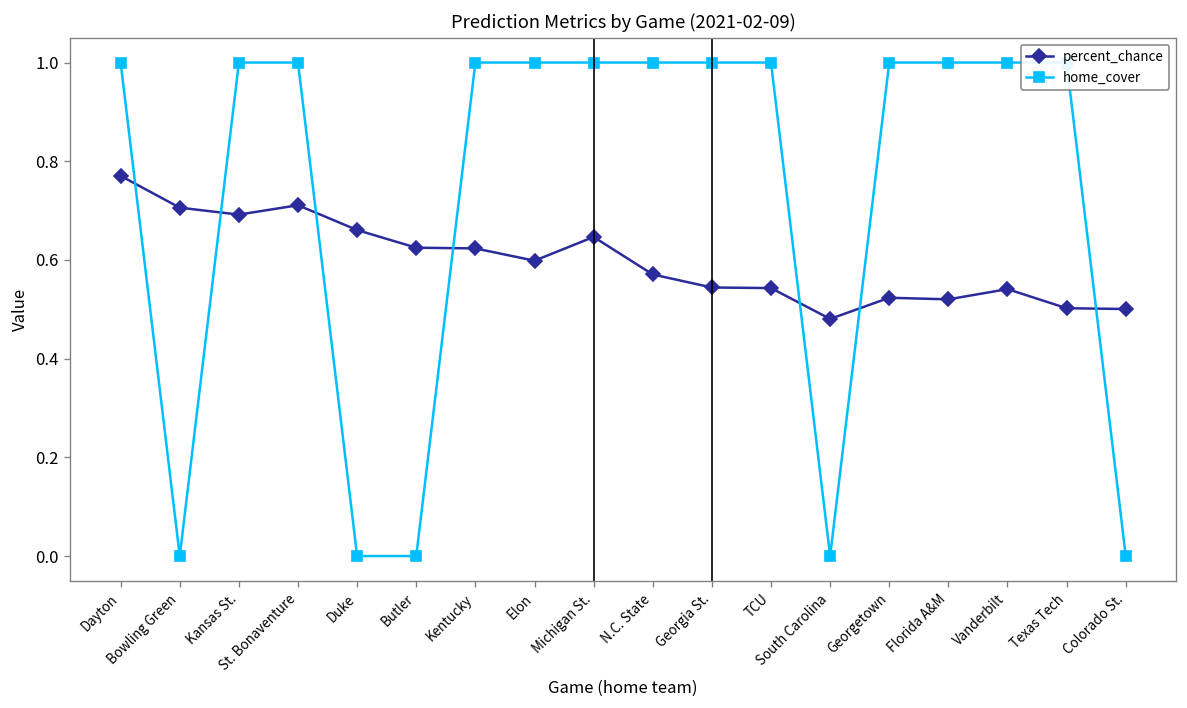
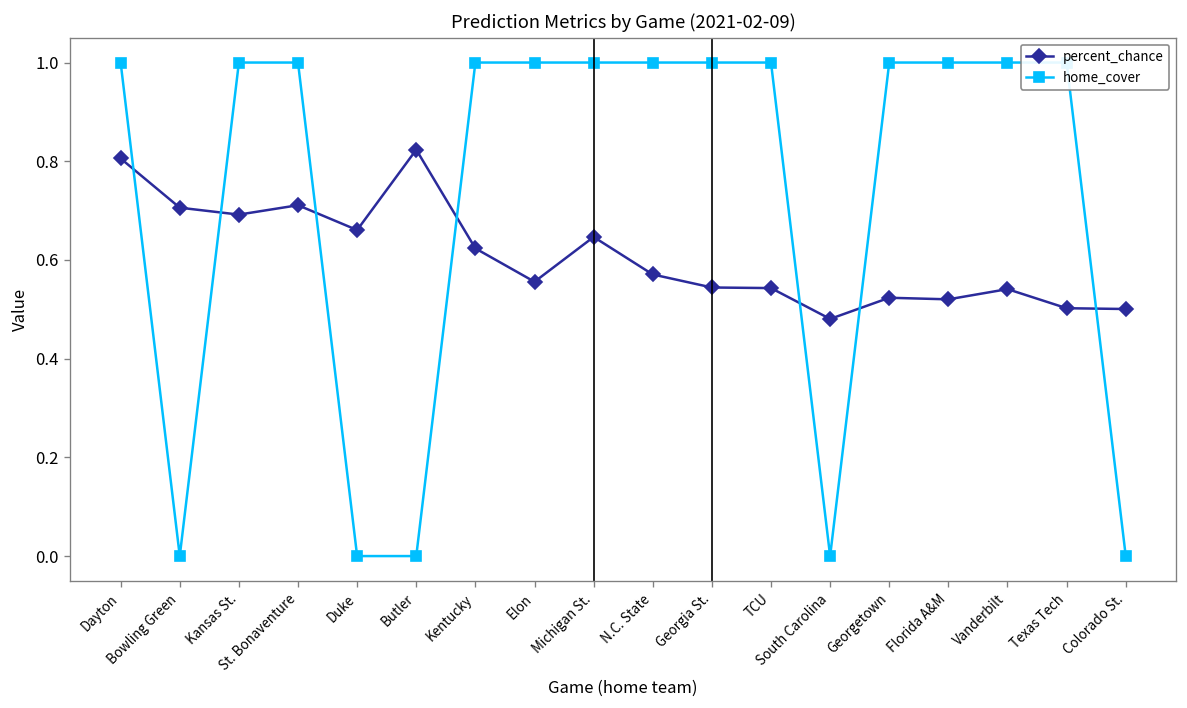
percent_chance, Dayton: 0.77 -> 0.81
percent_chance, Butler: 0.62 -> 0.82
percent_chance, Elon: 0.60 -> 0.56
